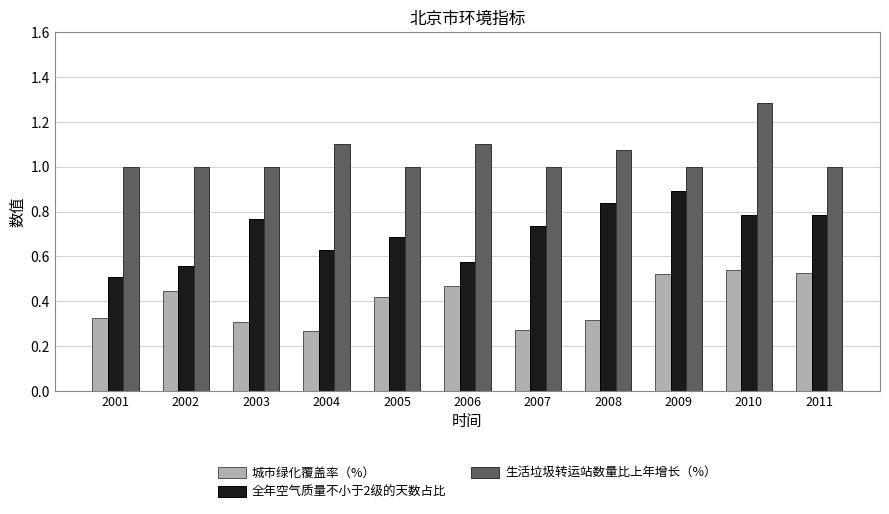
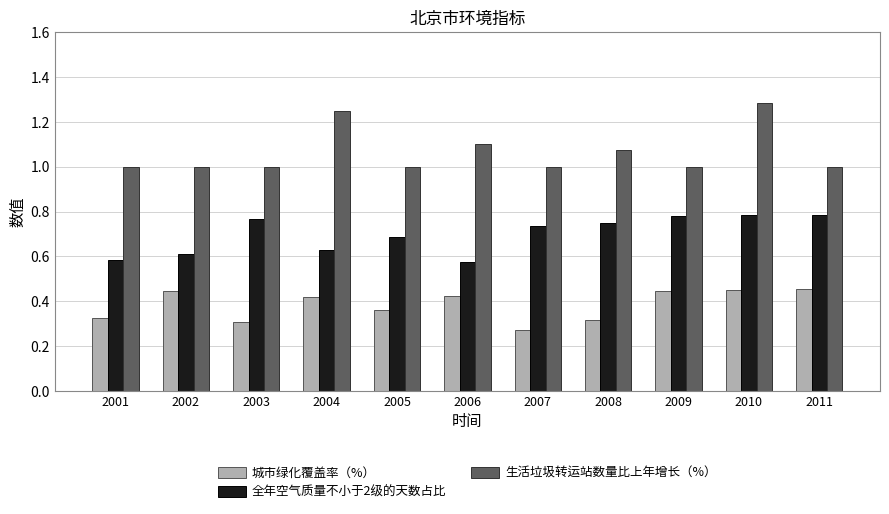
全年空气质量不小于2级的天数占比, 2001: 0.51 -> 0.58
全年空气质量不小于2级的天数占比, 2002: 0.56 -> 0.61
城市绿化覆盖率（%）, 2004: 0.27 -> 0.42
生活垃圾转运站数量比上年增长（%）, 2004: 1.10 -> 1.25
城市绿化覆盖率（%）, 2005: 0.42 -> 0.36
城市绿化覆盖率（%）, 2006: 0.47 -> 0.43
全年空气质量不小于2级的天数占比, 2008: 0.84 -> 0.75
城市绿化覆盖率（%）, 2009: 0.52 -> 0.44
全年空气质量不小于2级的天数占比, 2009: 0.89 -> 0.78
城市绿化覆盖率（%）, 2010: 0.54 -> 0.45
城市绿化覆盖率（%）, 2011: 0.52 -> 0.46
